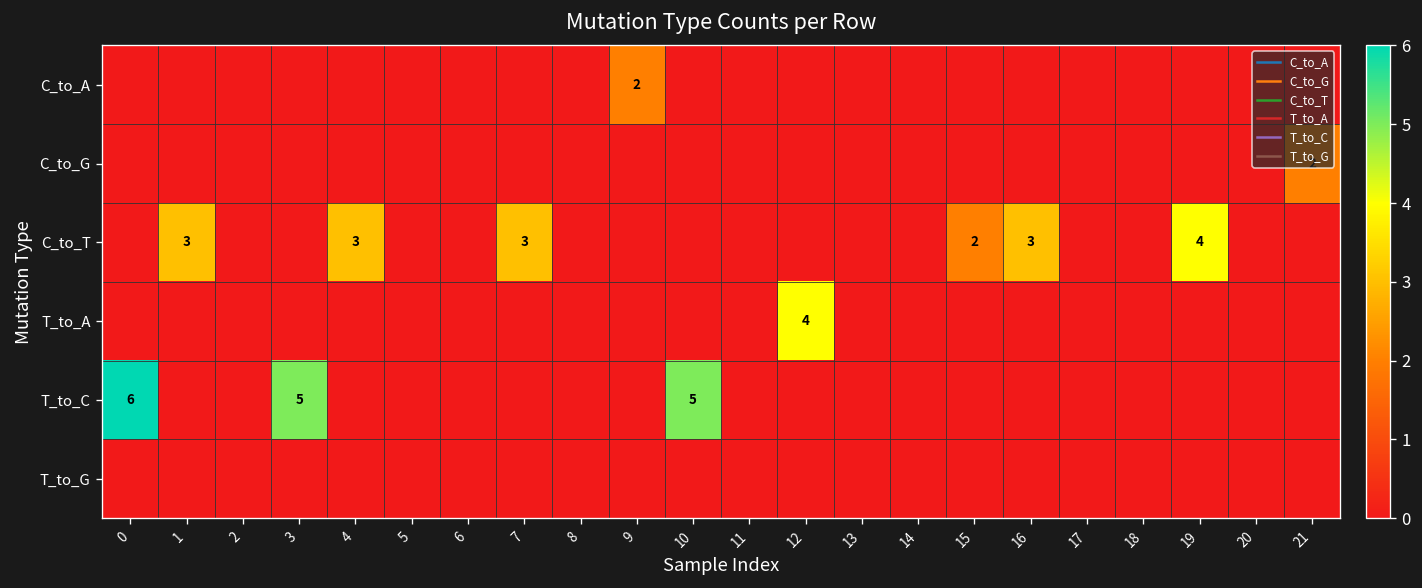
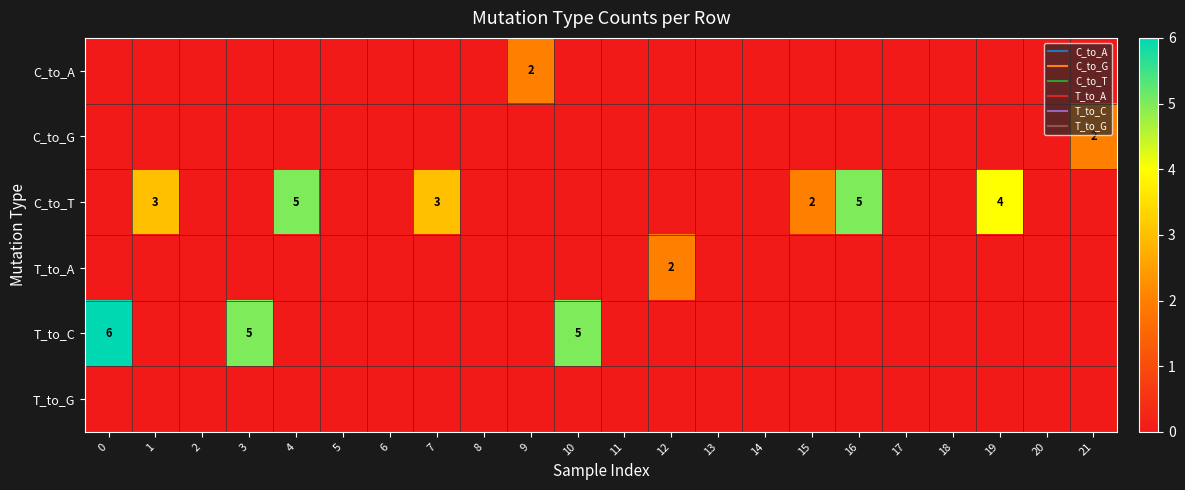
C_to_T, 4: 3 -> 5
C_to_T, 16: 3 -> 5
T_to_A, 12: 4 -> 2
